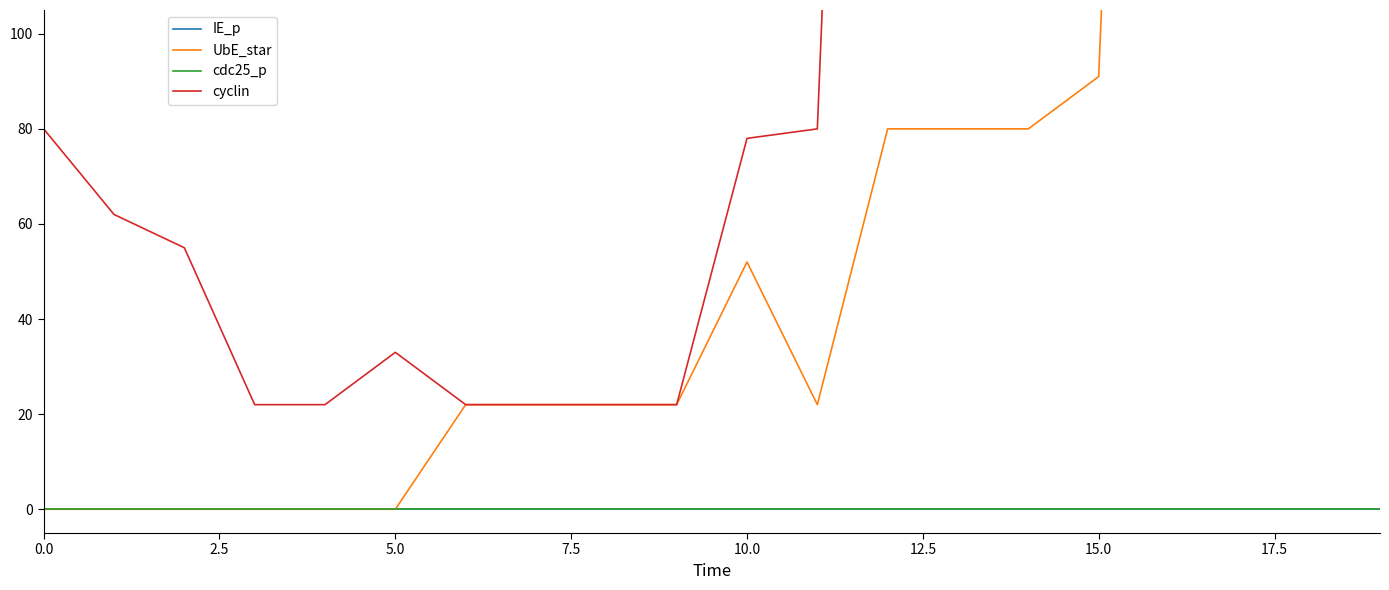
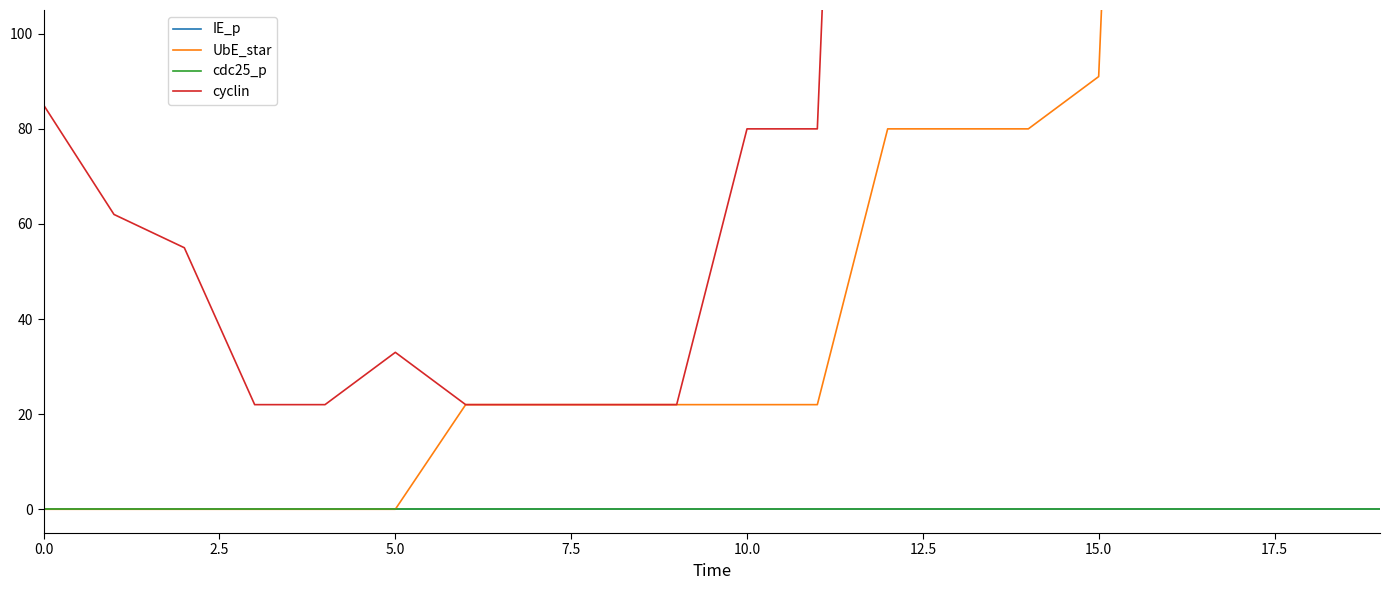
cyclin, 0.0: 80 -> 85
UbE_star, 10.0: 52 -> 22
cyclin, 10.0: 78 -> 80
